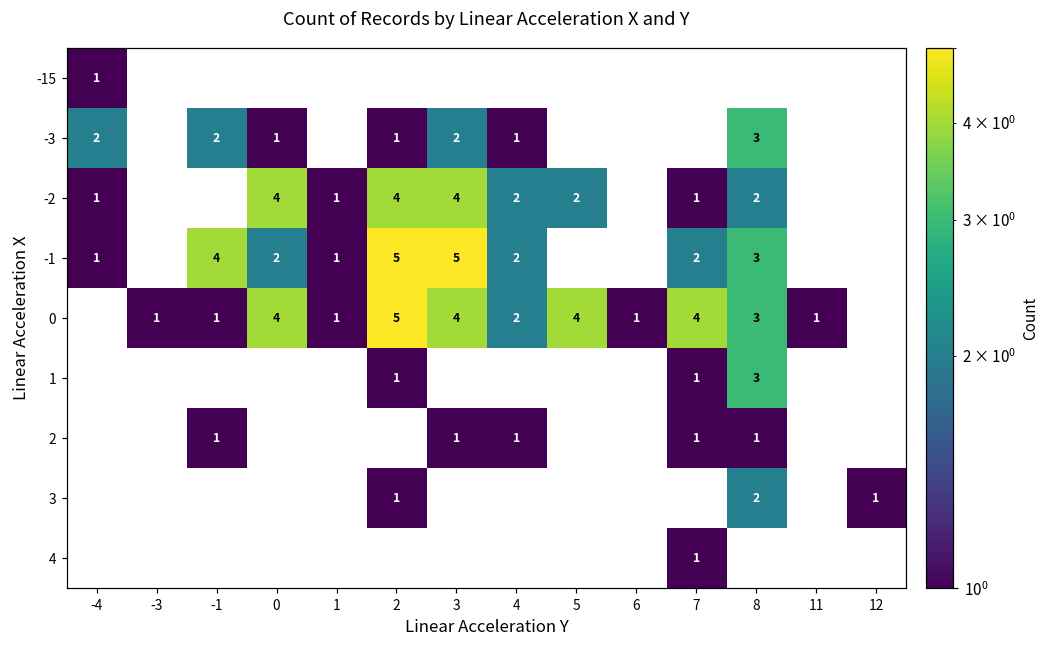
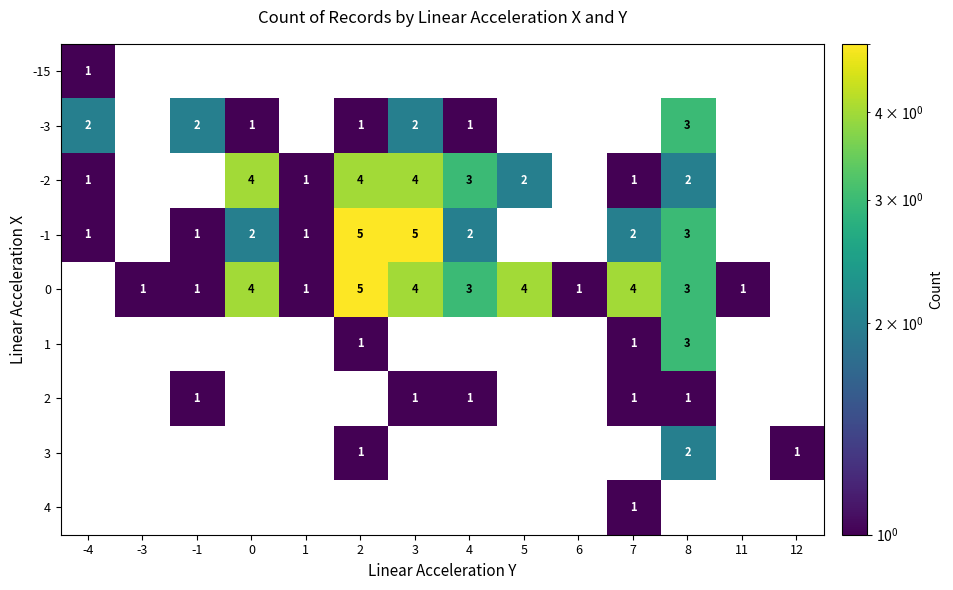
-2, 4: 2 -> 3
-1, -1: 4 -> 1
0, 4: 2 -> 3
